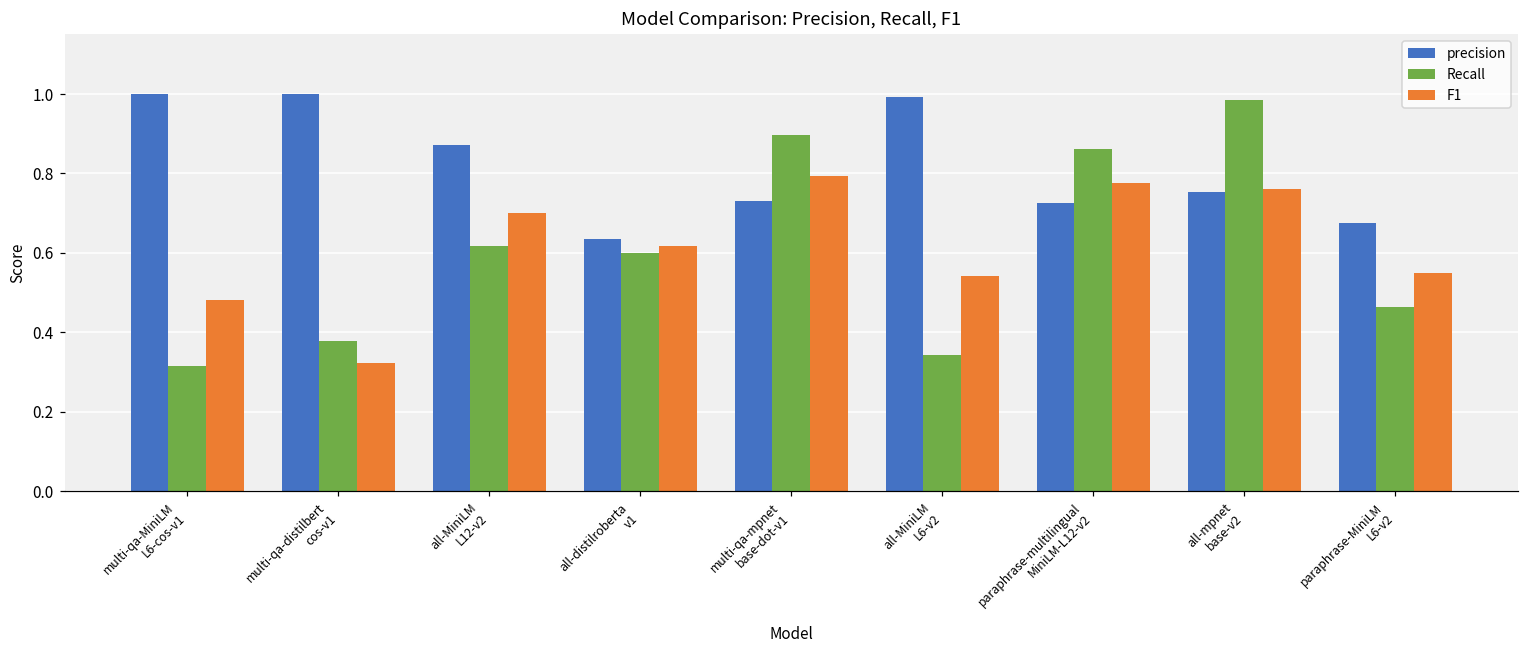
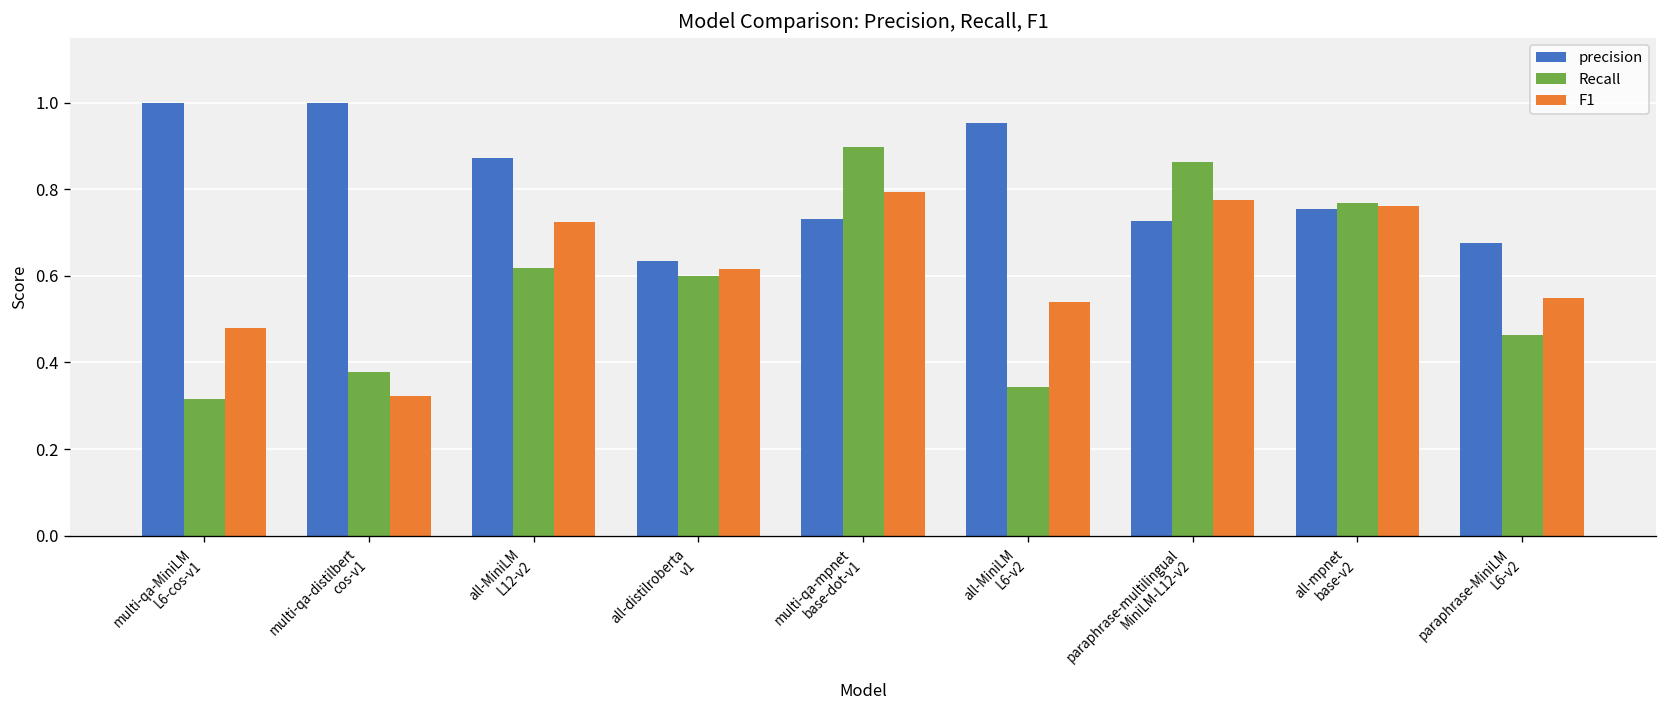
F1, all-MiniLM L12-v2: 0.70 -> 0.72
precision, all-MiniLM L6-v2: 0.99 -> 0.95
Recall, all-mpnet base-v2: 0.99 -> 0.77
